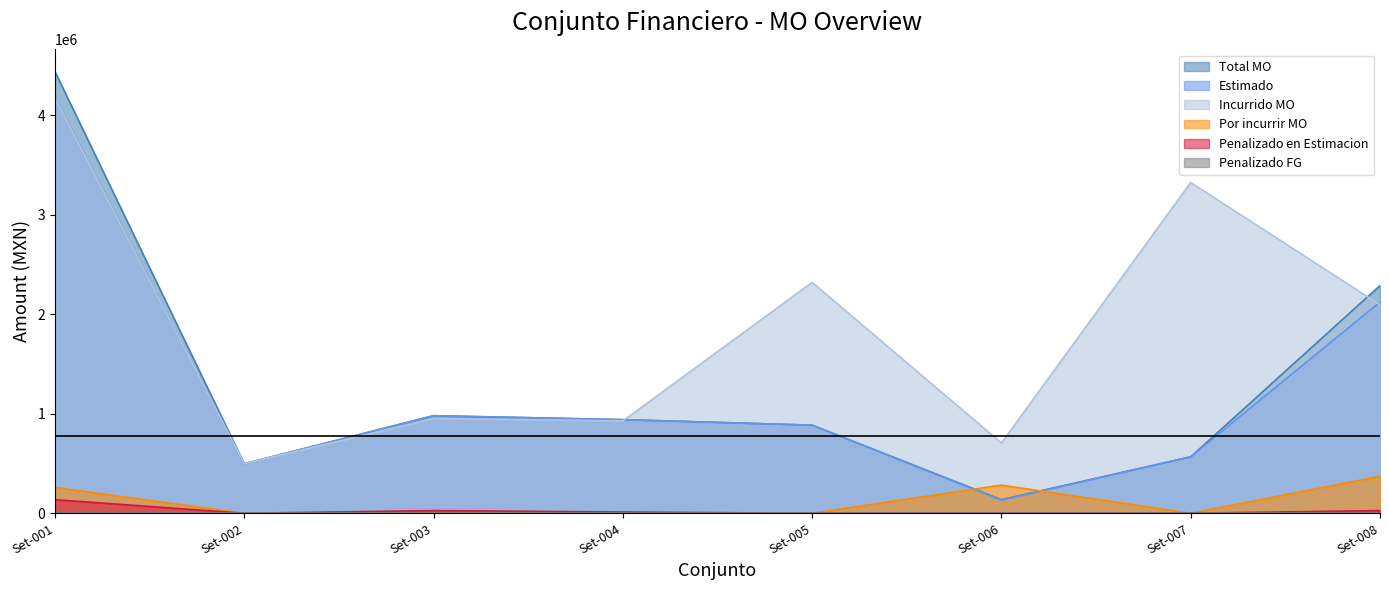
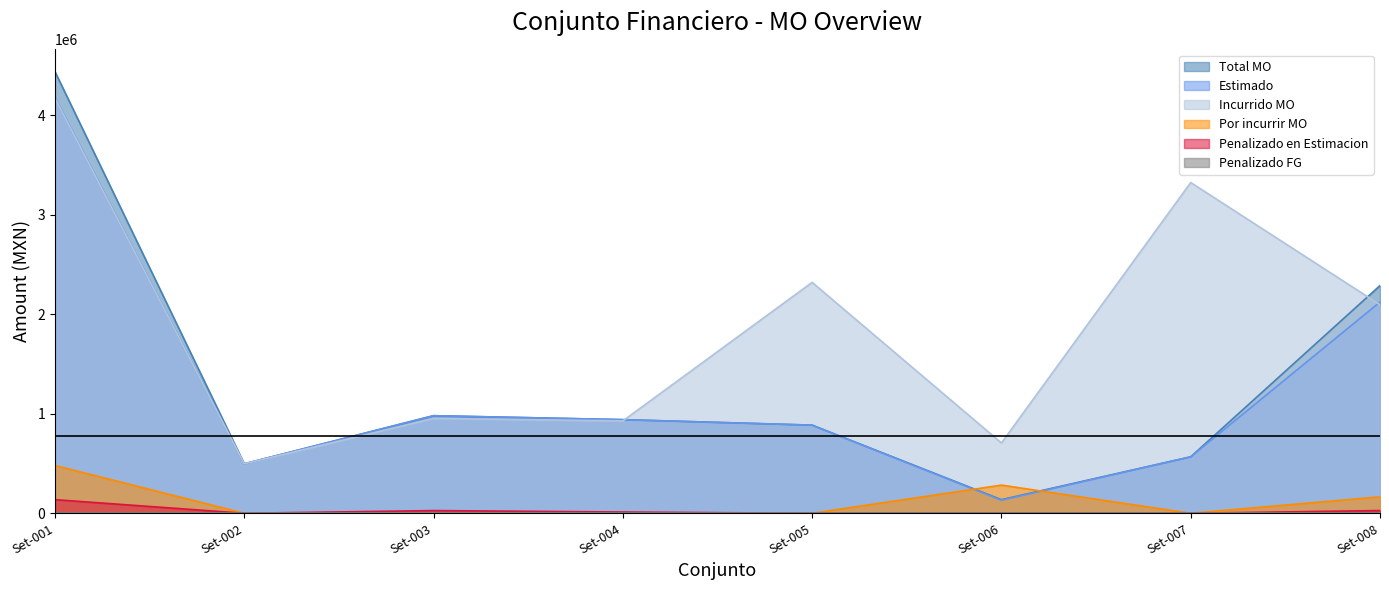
Por incurrir MO, Set-001: 300000 -> 500000
Por incurrir MO, Set-008: 400000 -> 200000
